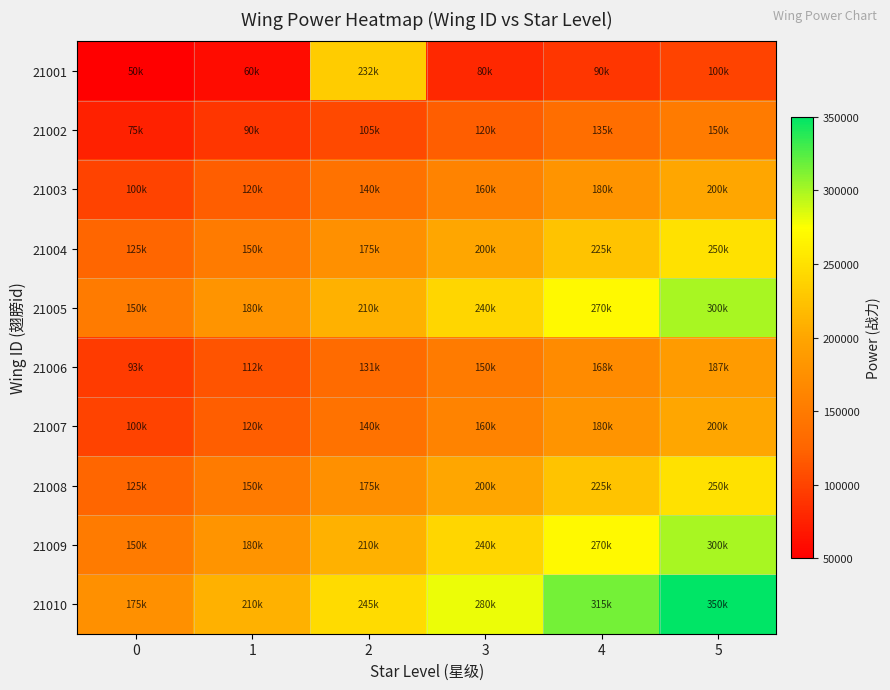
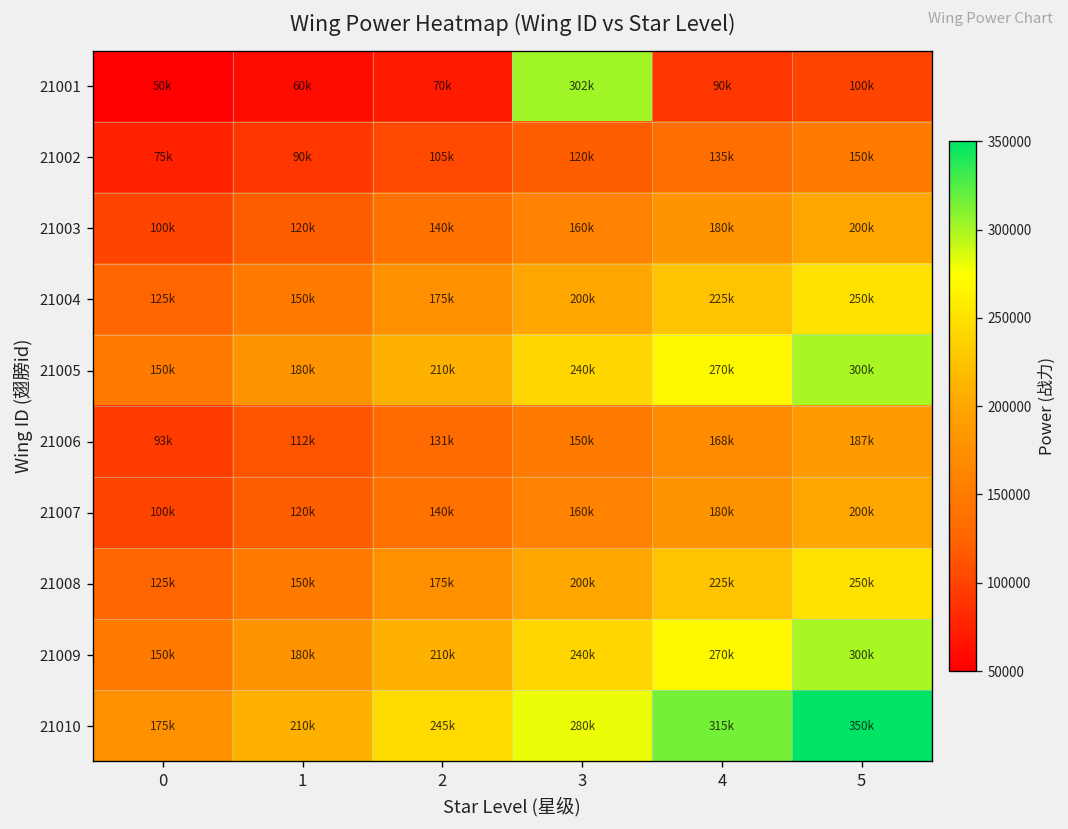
21001, 2: 232k -> 70k
21001, 3: 80k -> 302k
